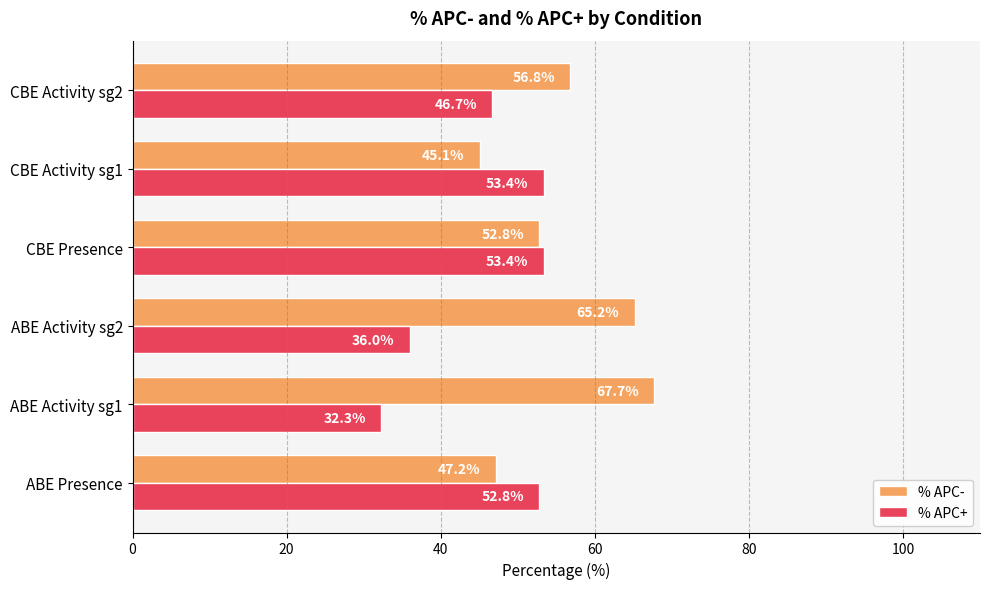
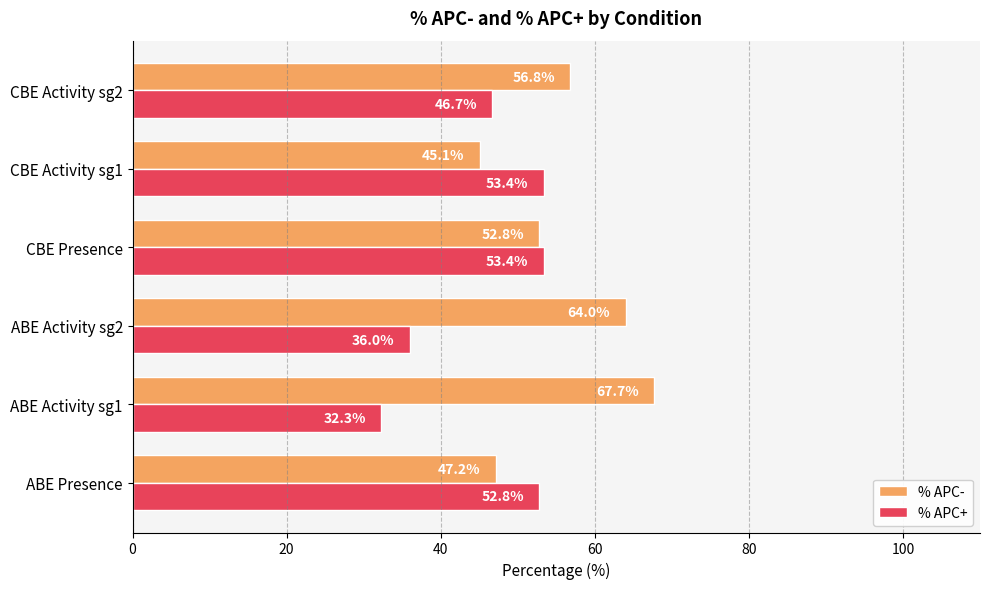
% APC-, ABE Activity sg2: 65.2% -> 64.0%
